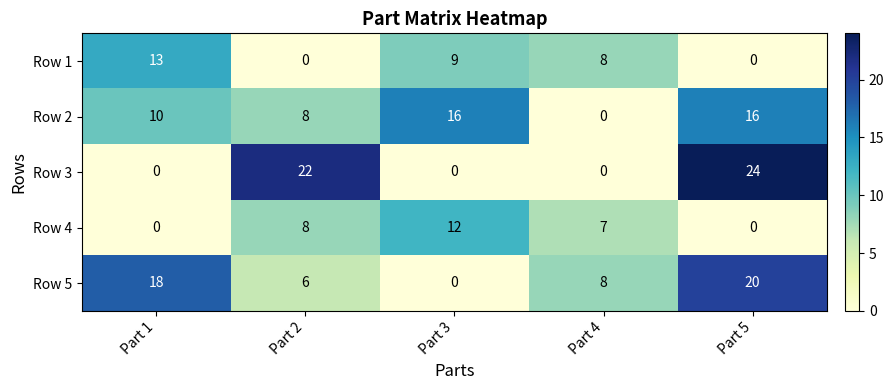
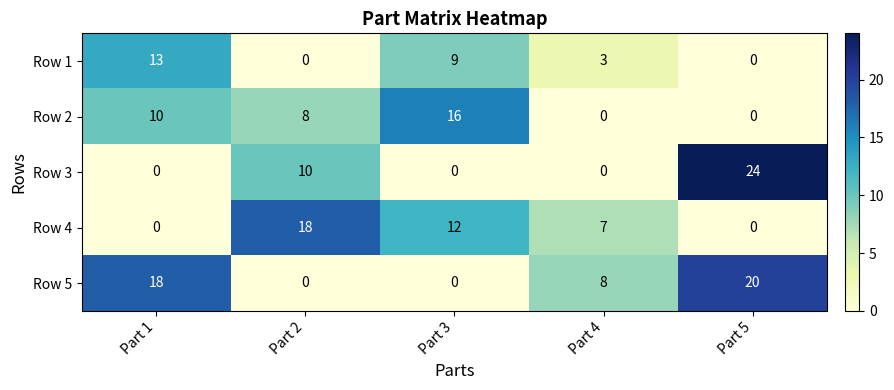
Row 1, Part 4: 8 -> 3
Row 2, Part 5: 16 -> 0
Row 3, Part 2: 22 -> 10
Row 4, Part 2: 8 -> 18
Row 5, Part 2: 6 -> 0
